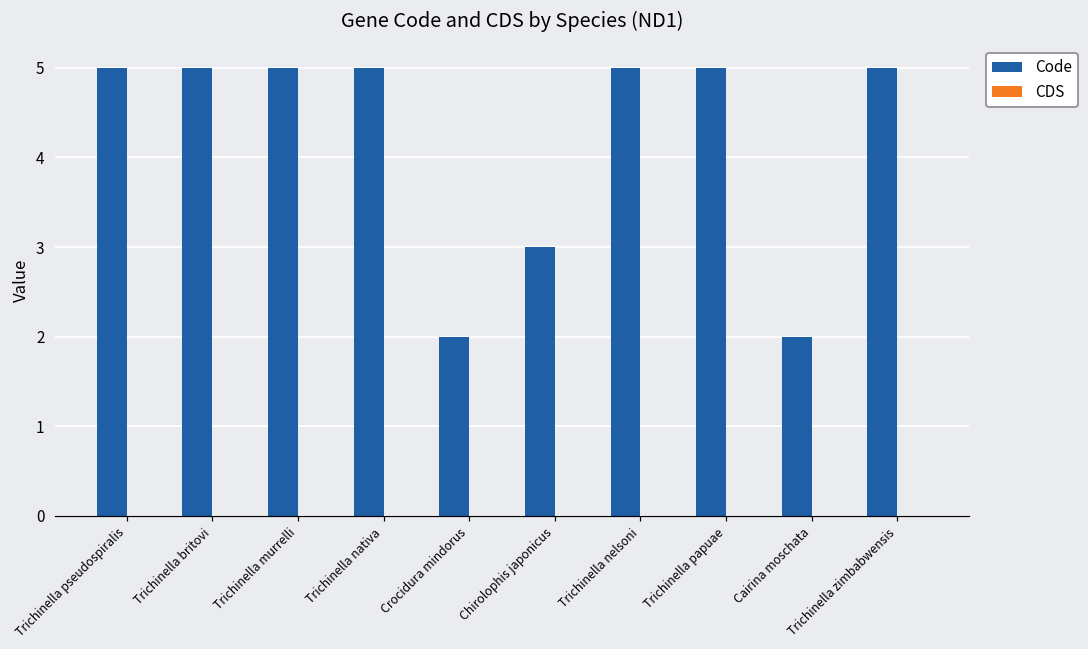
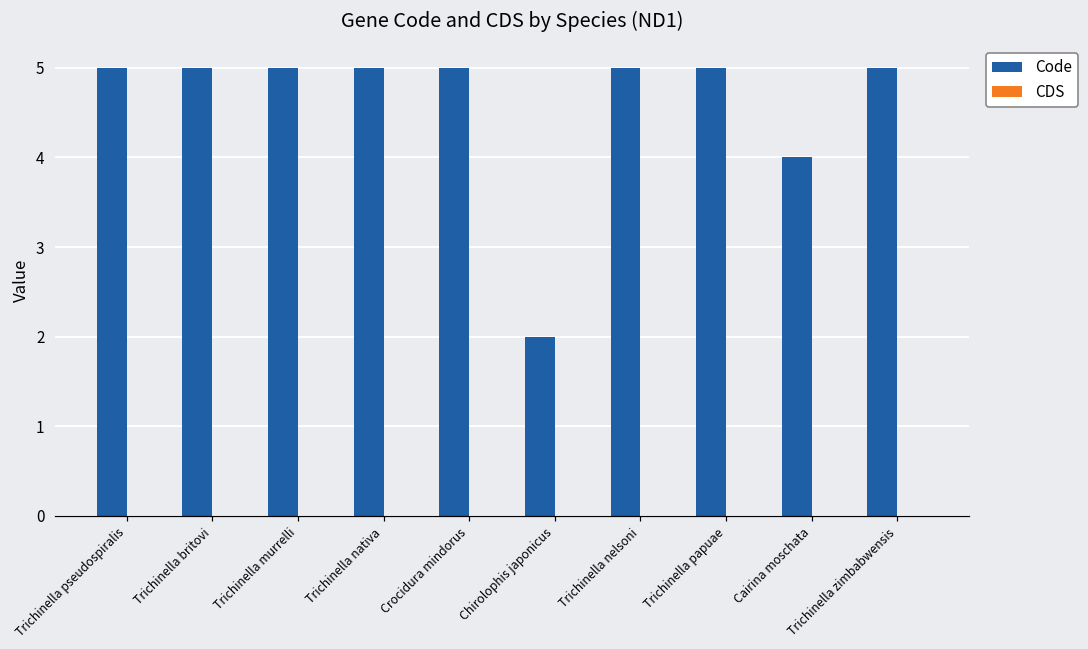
Code, Crocidura mindorus: 2 -> 5
Code, Chirolophis japonicus: 3 -> 2
Code, Cairina moschata: 2 -> 4
